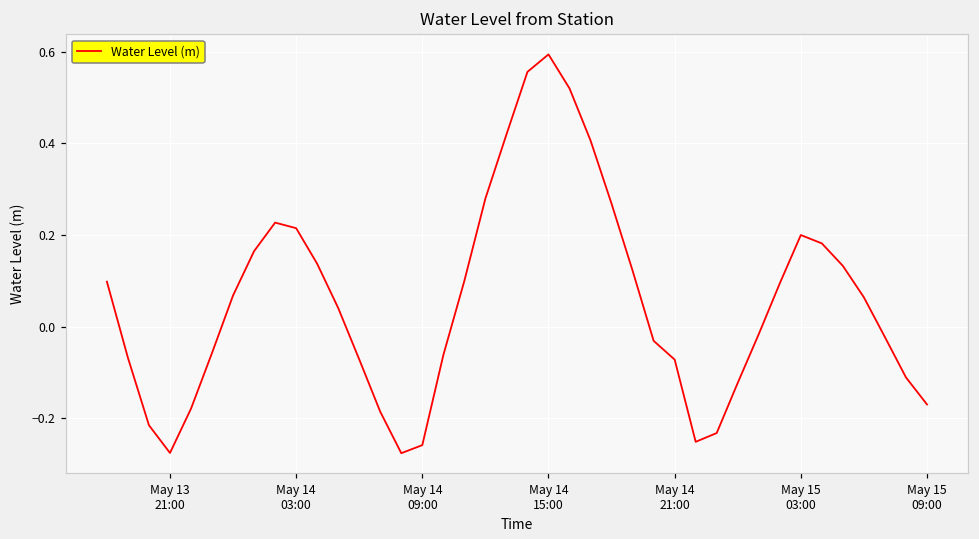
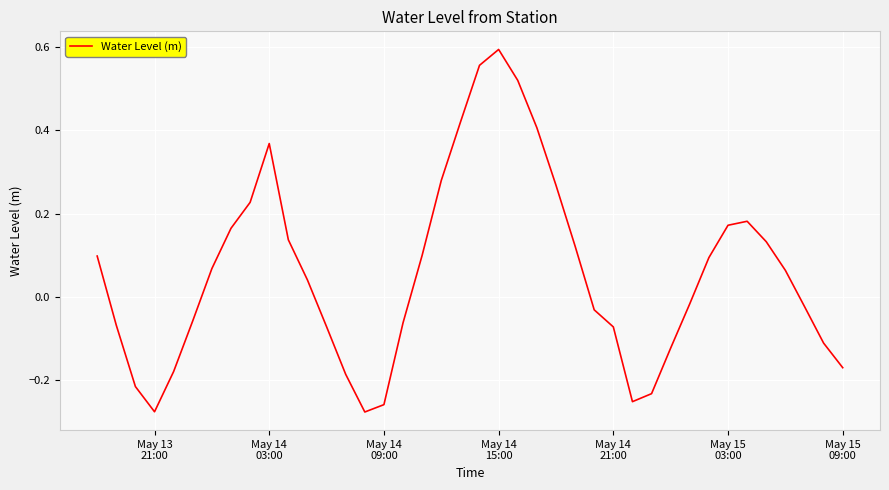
May 14 03:00: 0.21 -> 0.37
May 15 03:00: 0.20 -> 0.17
